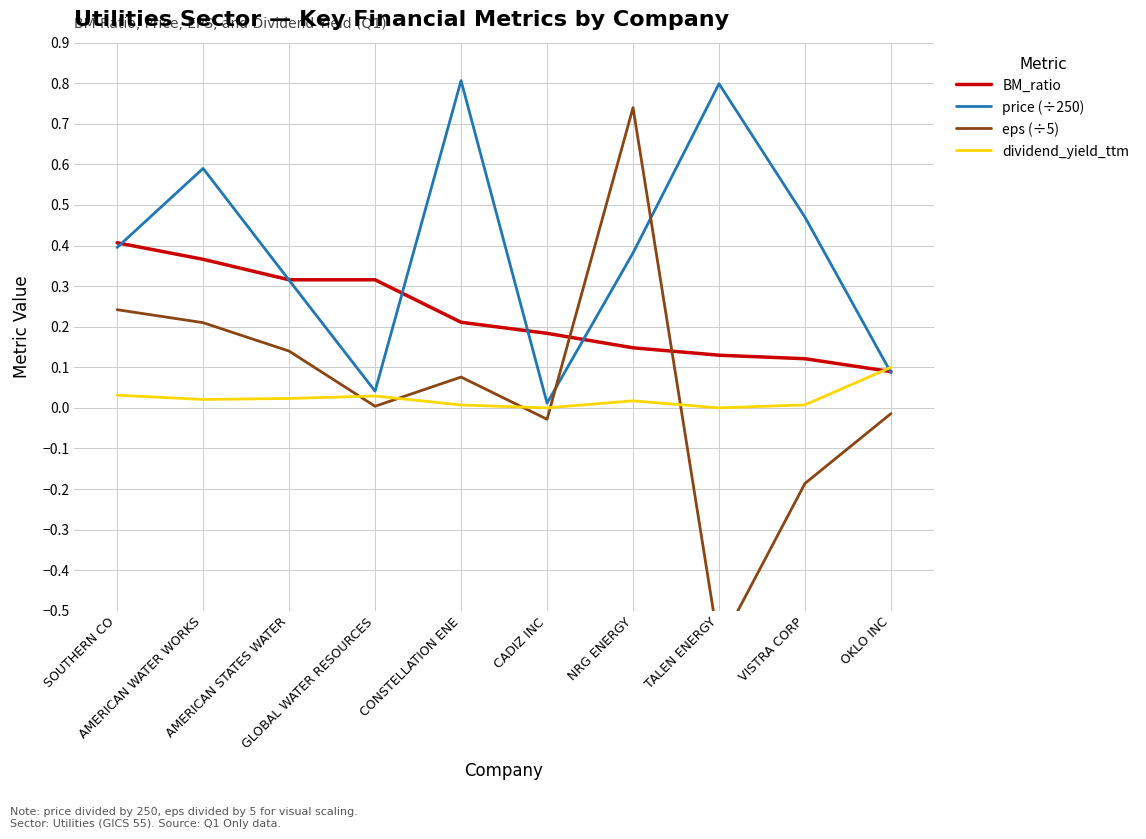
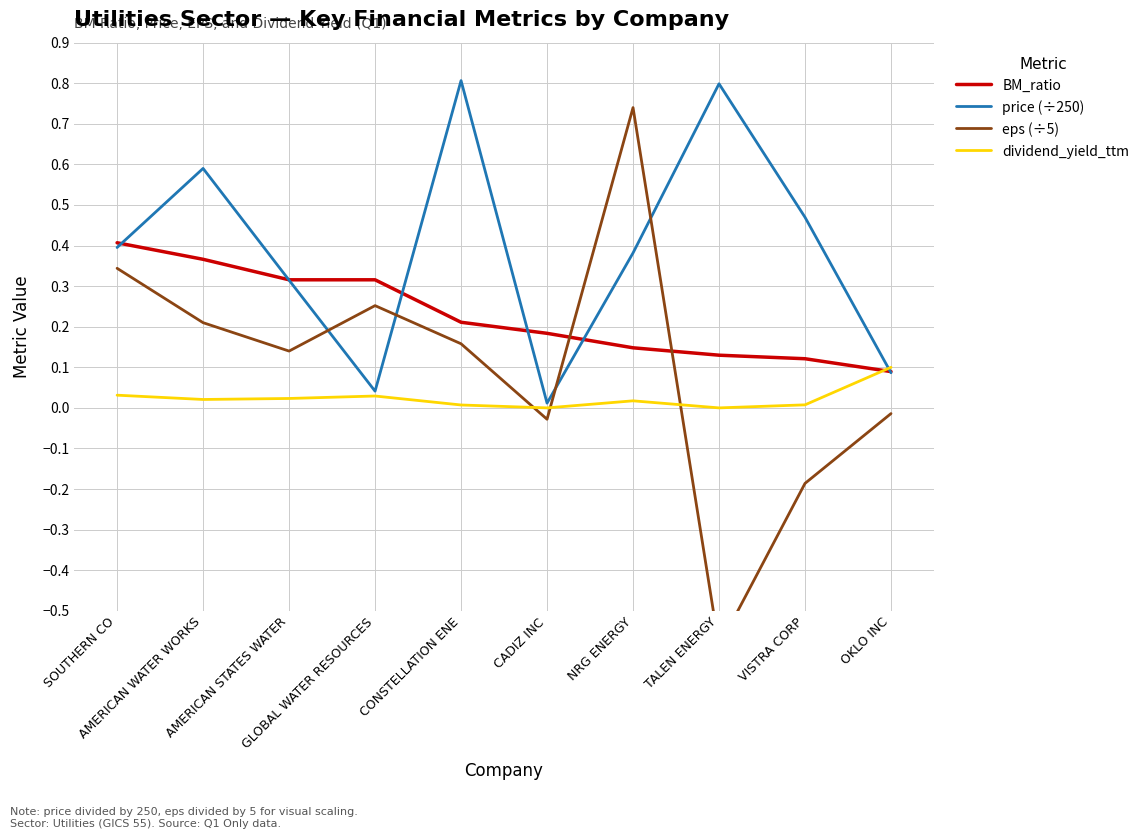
eps (÷5), SOUTHERN CO: 0.24 -> 0.34
eps (÷5), GLOBAL WATER RESOURCES: 0.00 -> 0.25
eps (÷5), CONSTELLATION ENE: 0.08 -> 0.16
